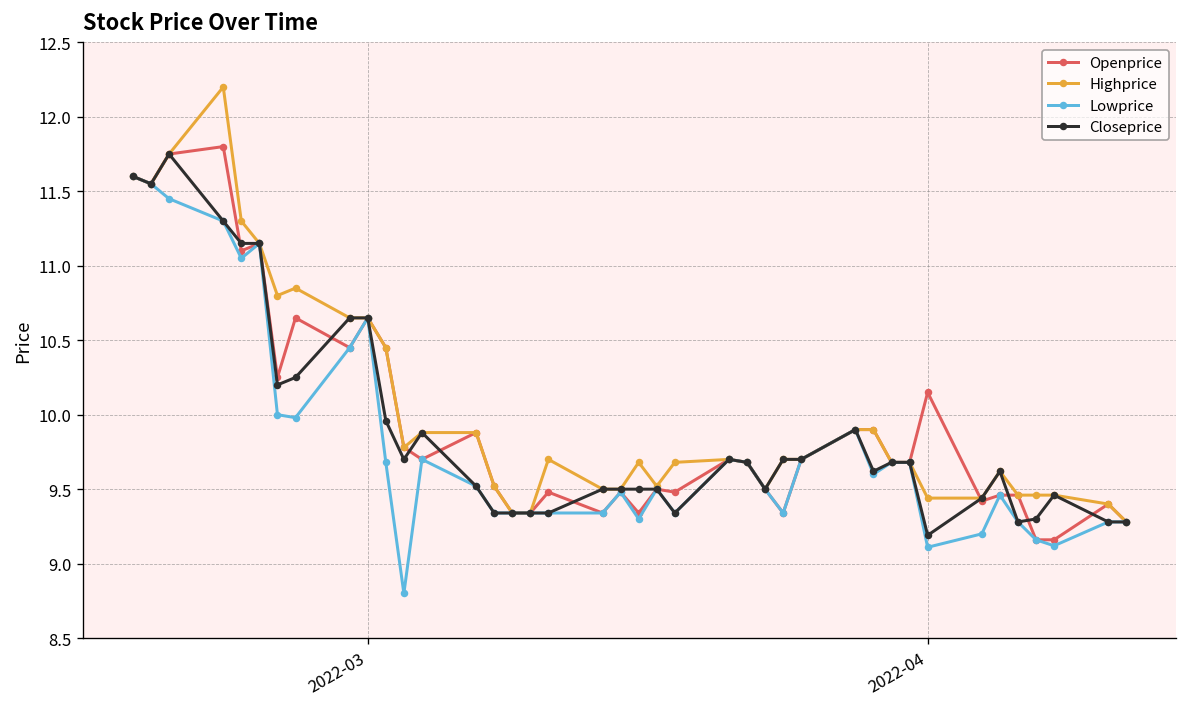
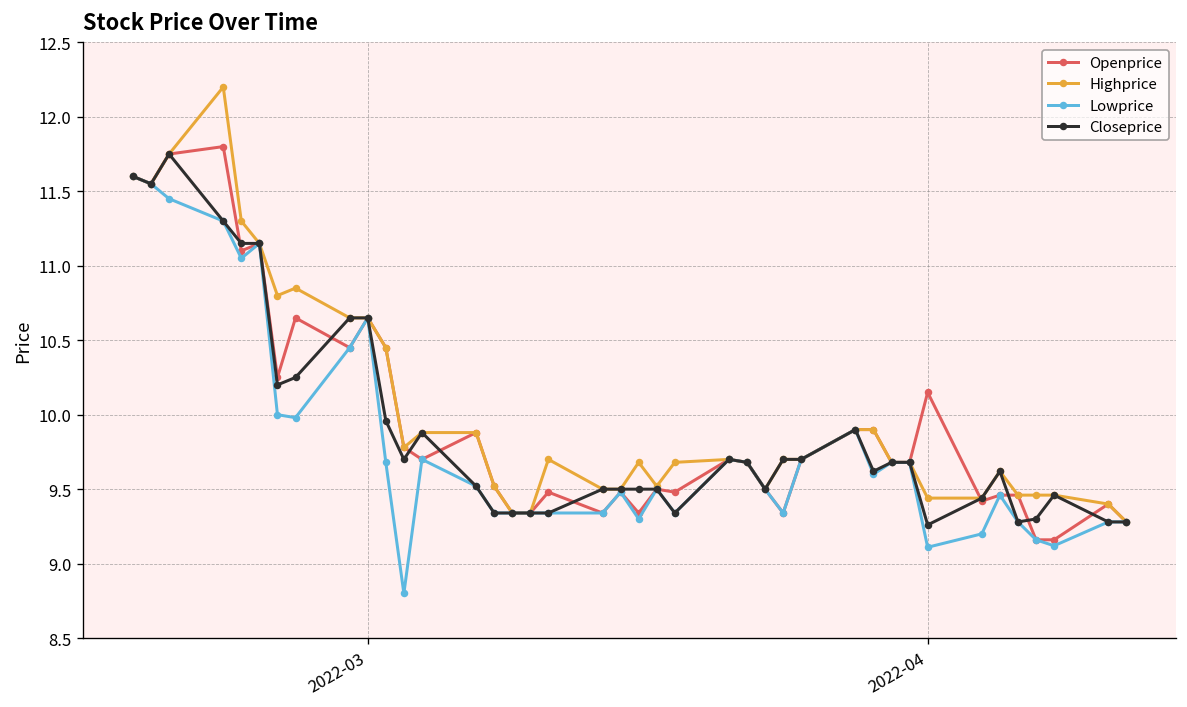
Closeprice, 2022-04: 9.19 -> 9.26
